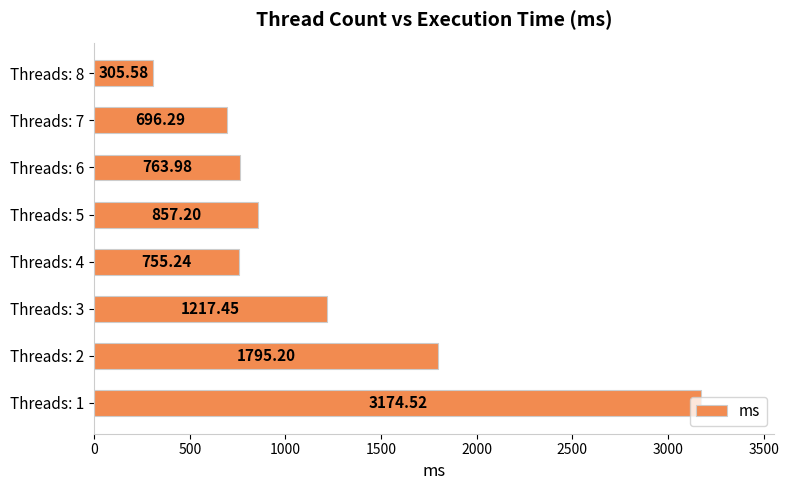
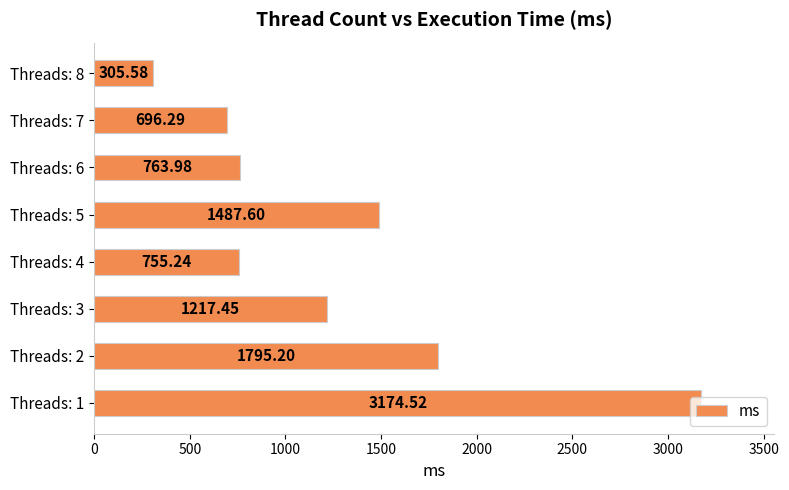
Threads: 5: 857.20 -> 1487.60
